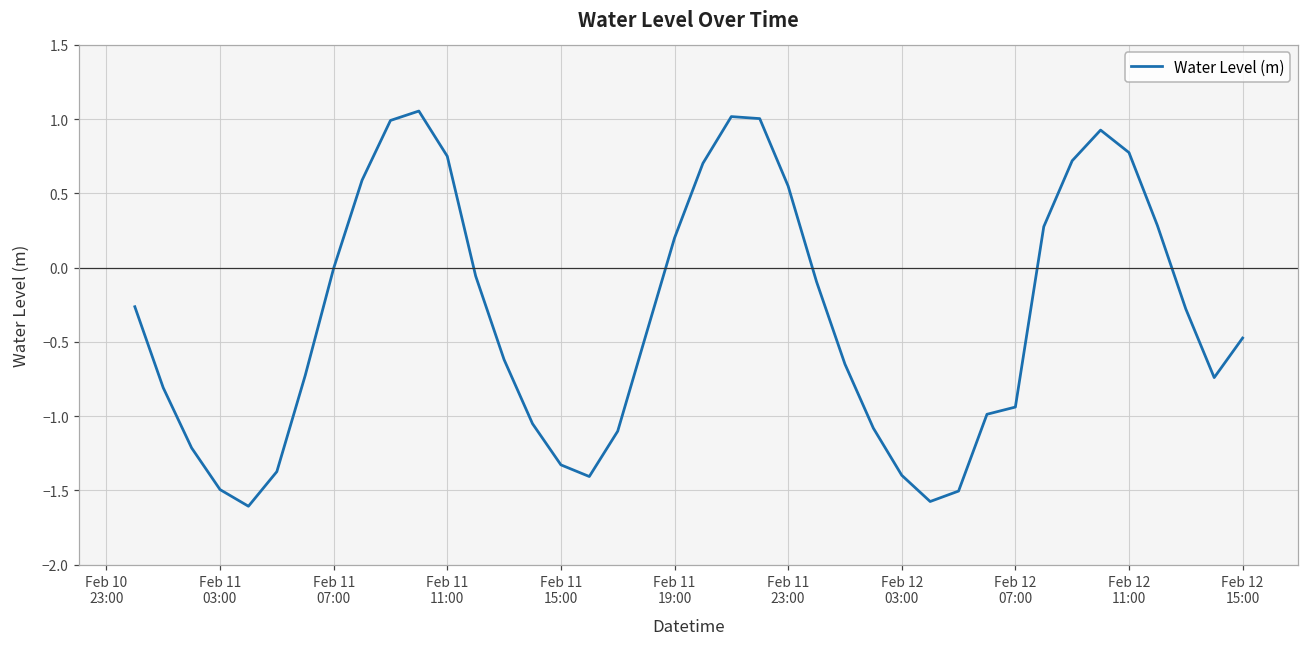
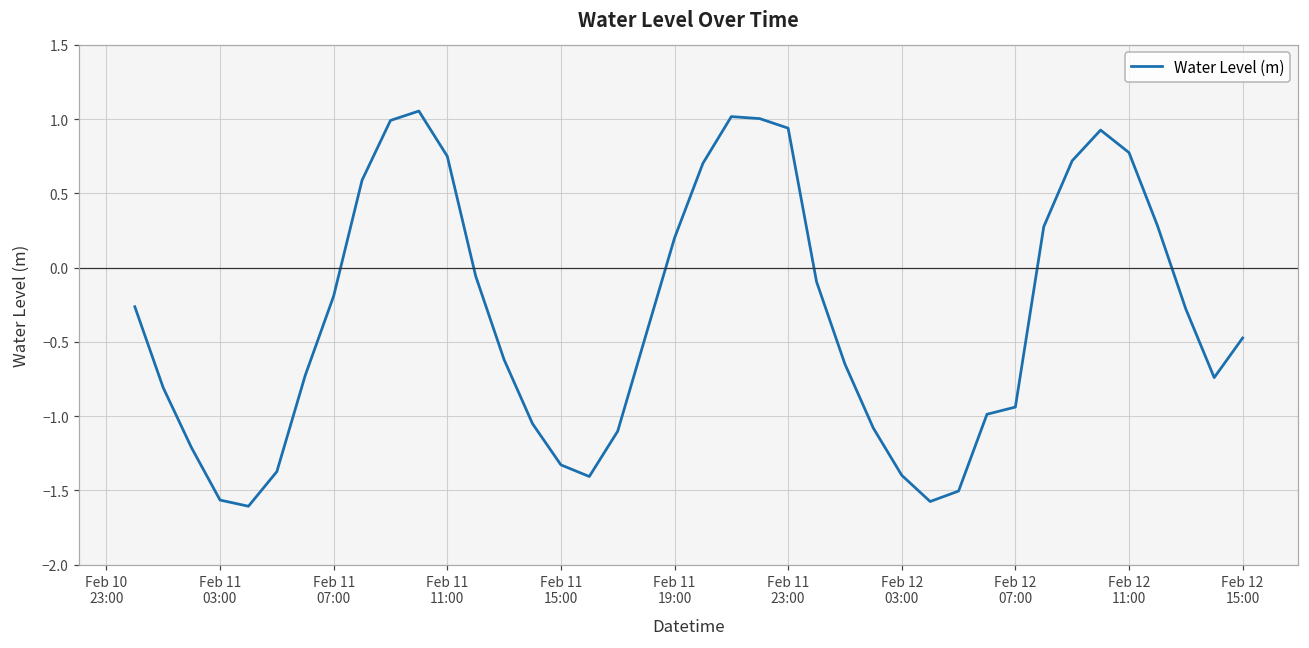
Feb 11 03:00: -1.49 -> -1.57
Feb 11 07:00: 0.00 -> -0.19
Feb 11 23:00: 0.55 -> 0.94
